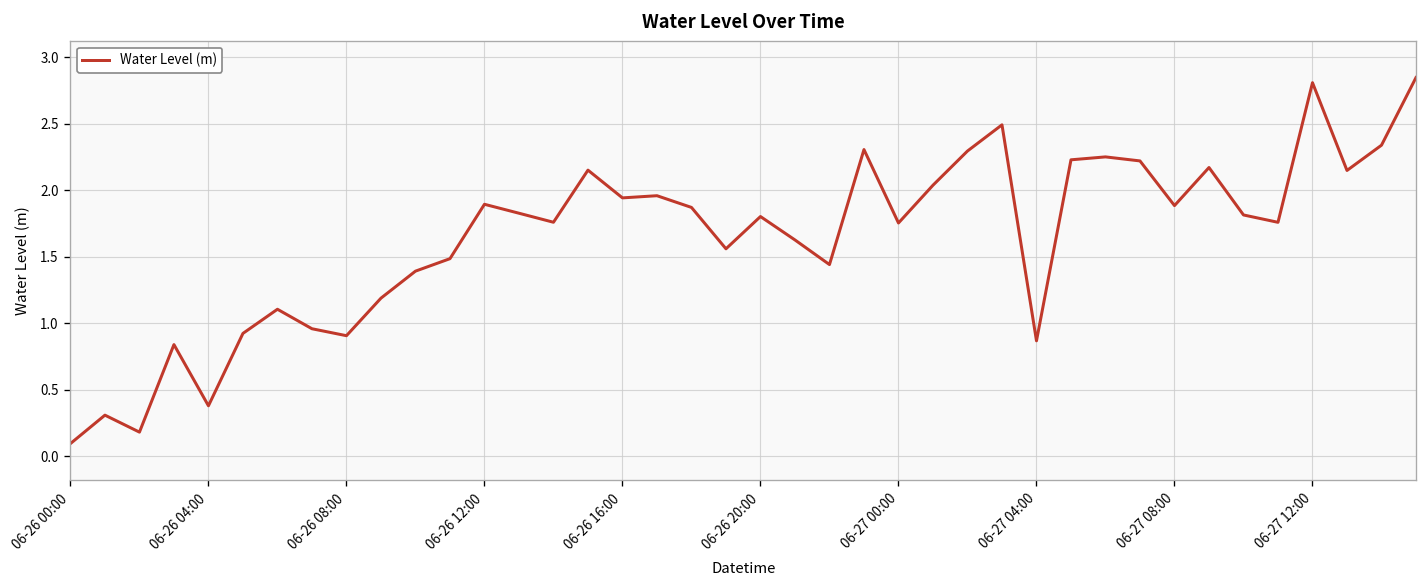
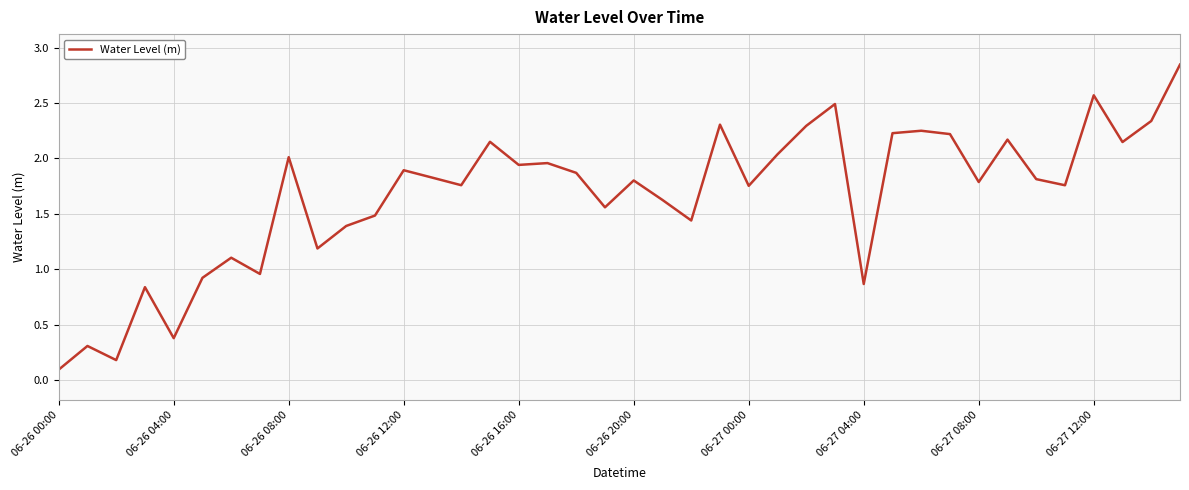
06-26 08:00: 0.91 -> 2.01
06-27 08:00: 1.88 -> 1.79
06-27 12:00: 2.81 -> 2.57
